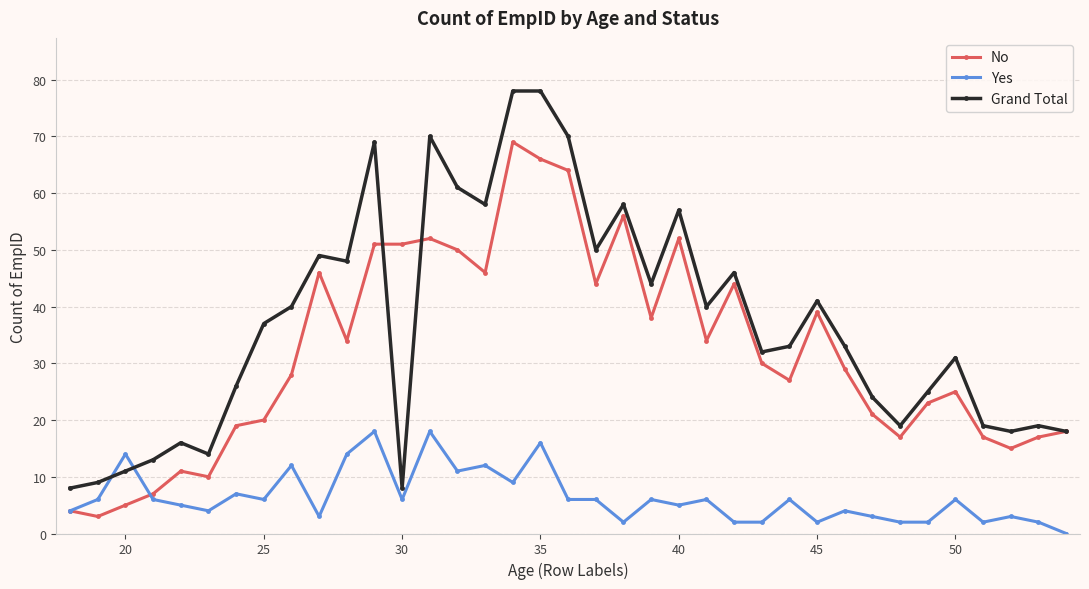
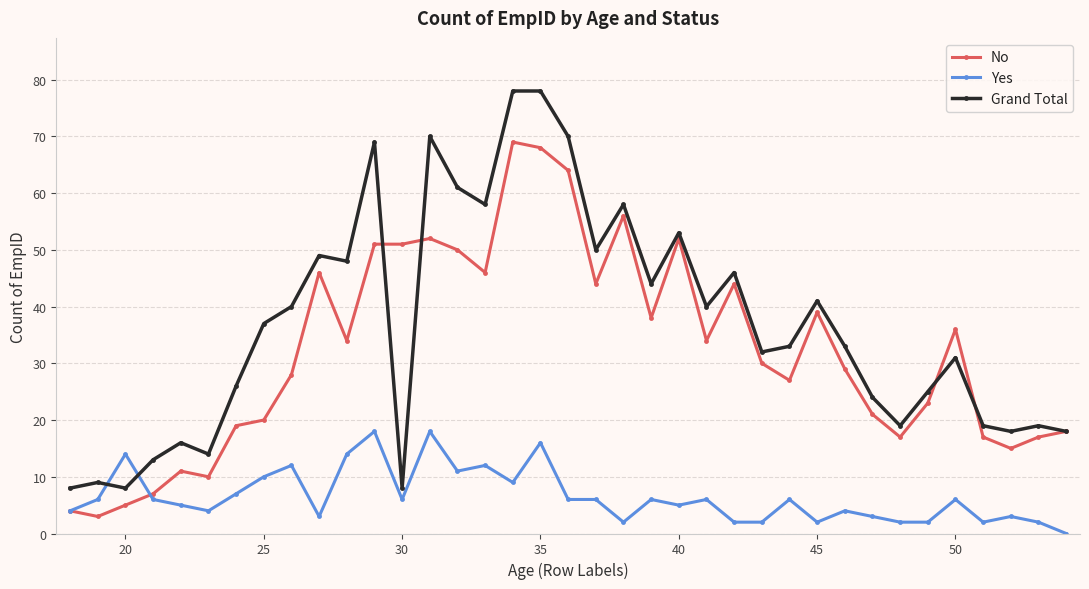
Grand Total, 20: 11 -> 8
Yes, 25: 6 -> 10
No, 35: 66 -> 68
Grand Total, 40: 57 -> 53
No, 50: 25 -> 36
